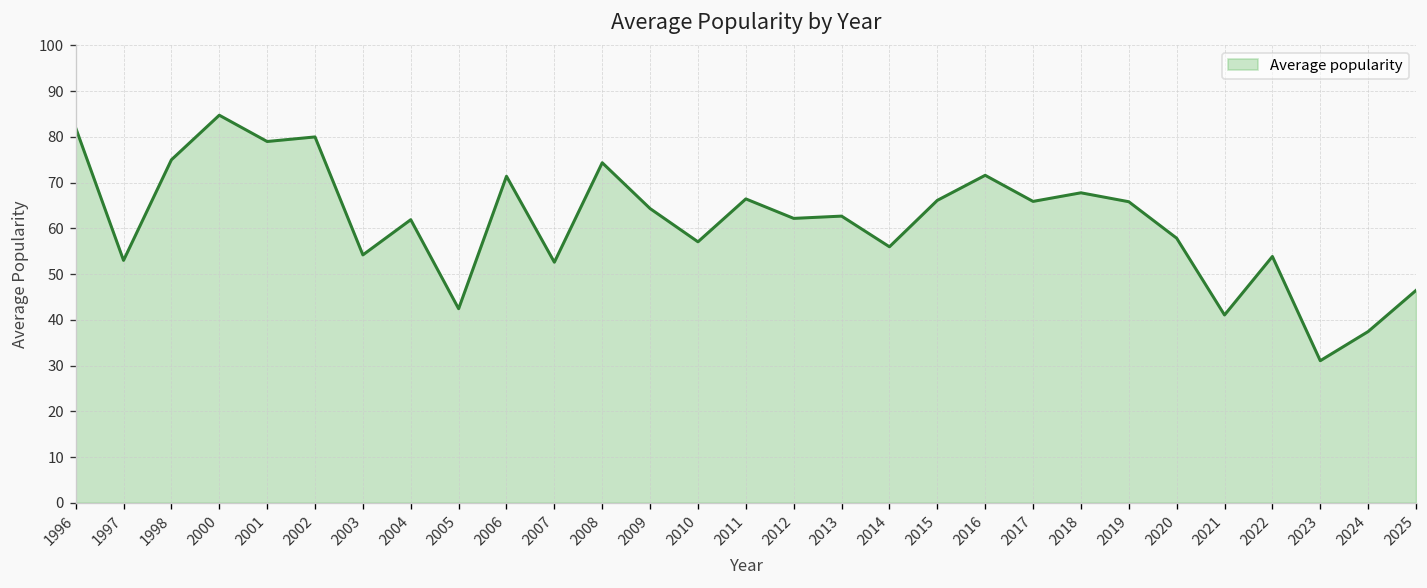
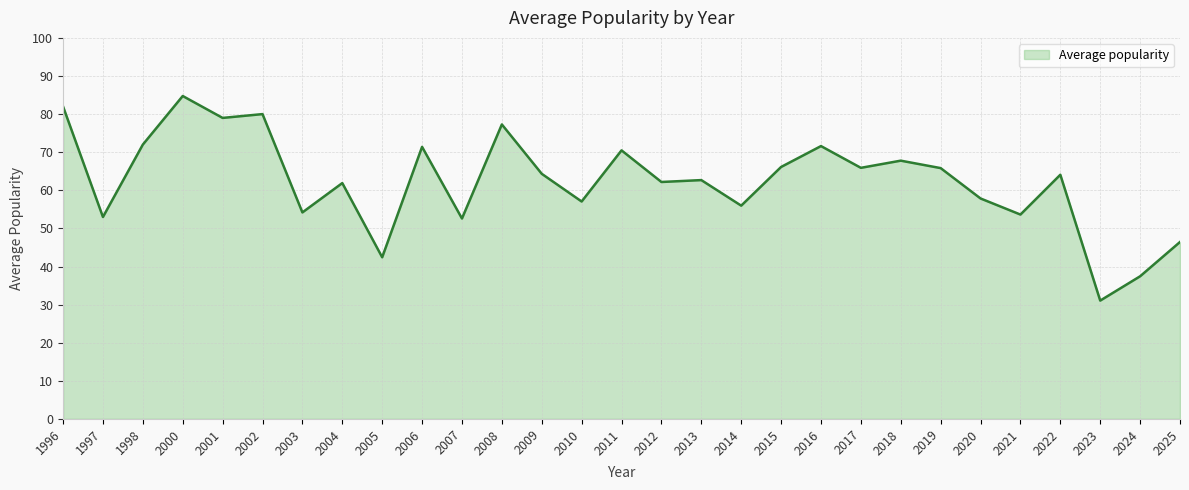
1998: 75 -> 72
2008: 74 -> 77
2011: 66 -> 70
2021: 41 -> 54
2022: 54 -> 64
